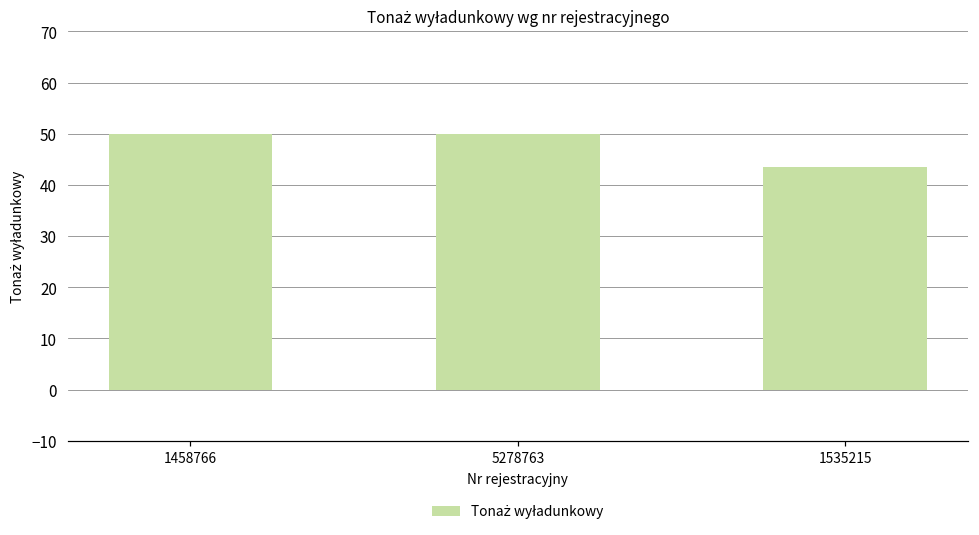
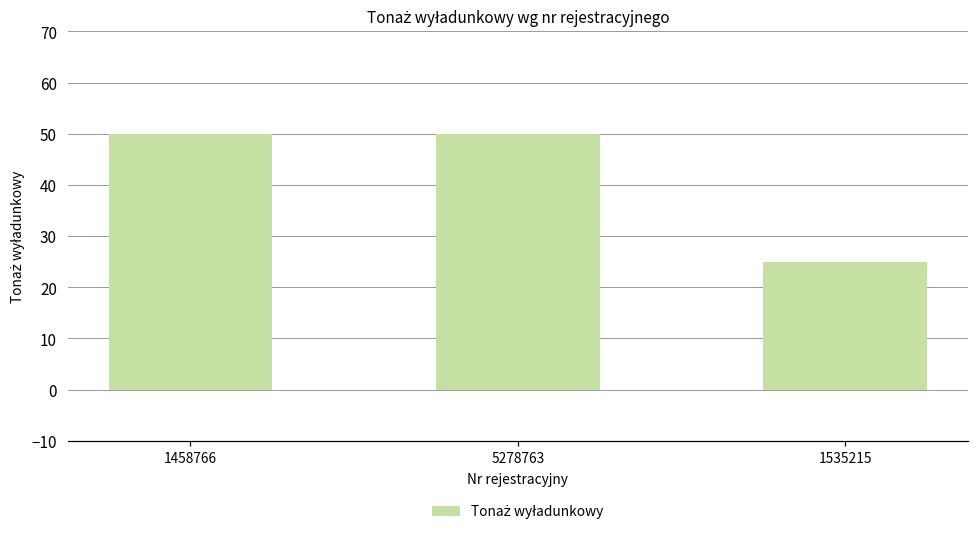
1535215: 43 -> 25
